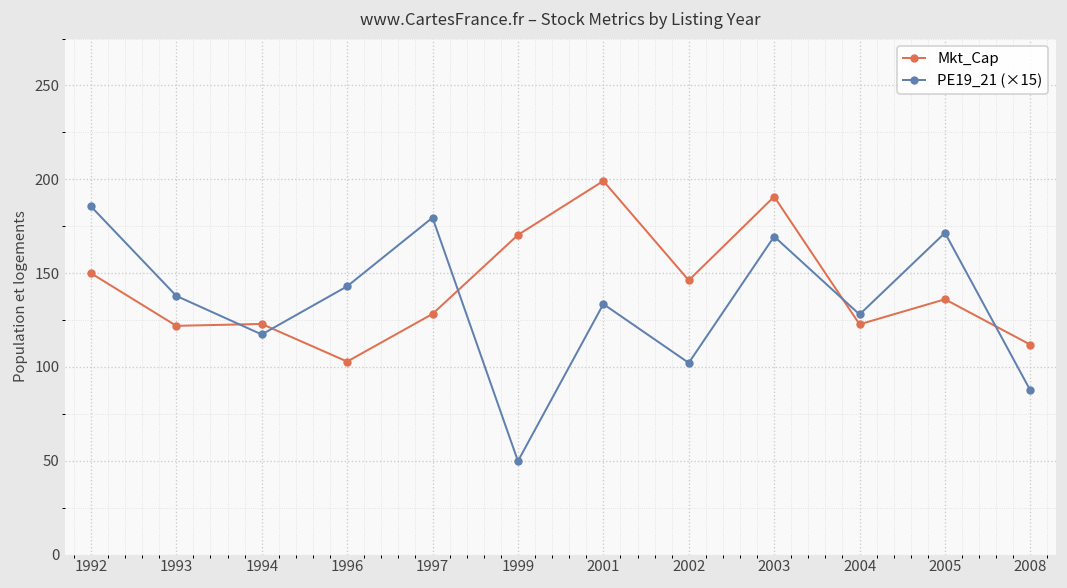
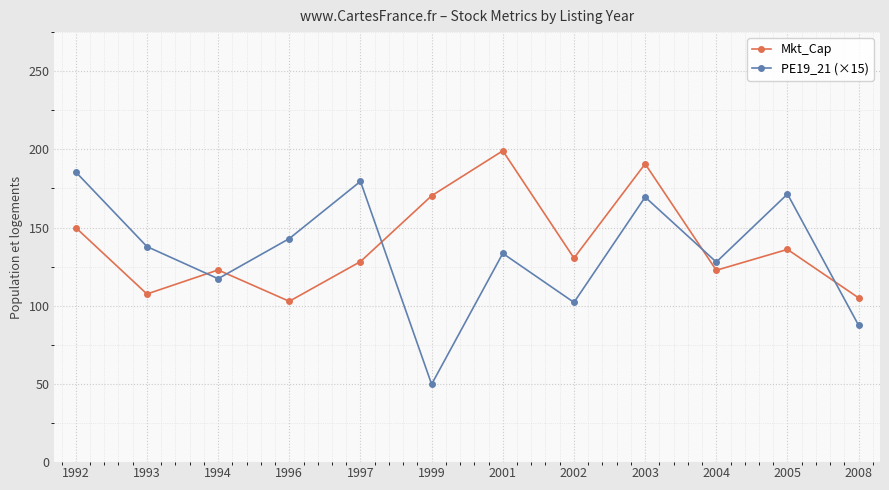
Mkt_Cap, 1993: 122 -> 108
Mkt_Cap, 2002: 146 -> 130
Mkt_Cap, 2008: 112 -> 105
